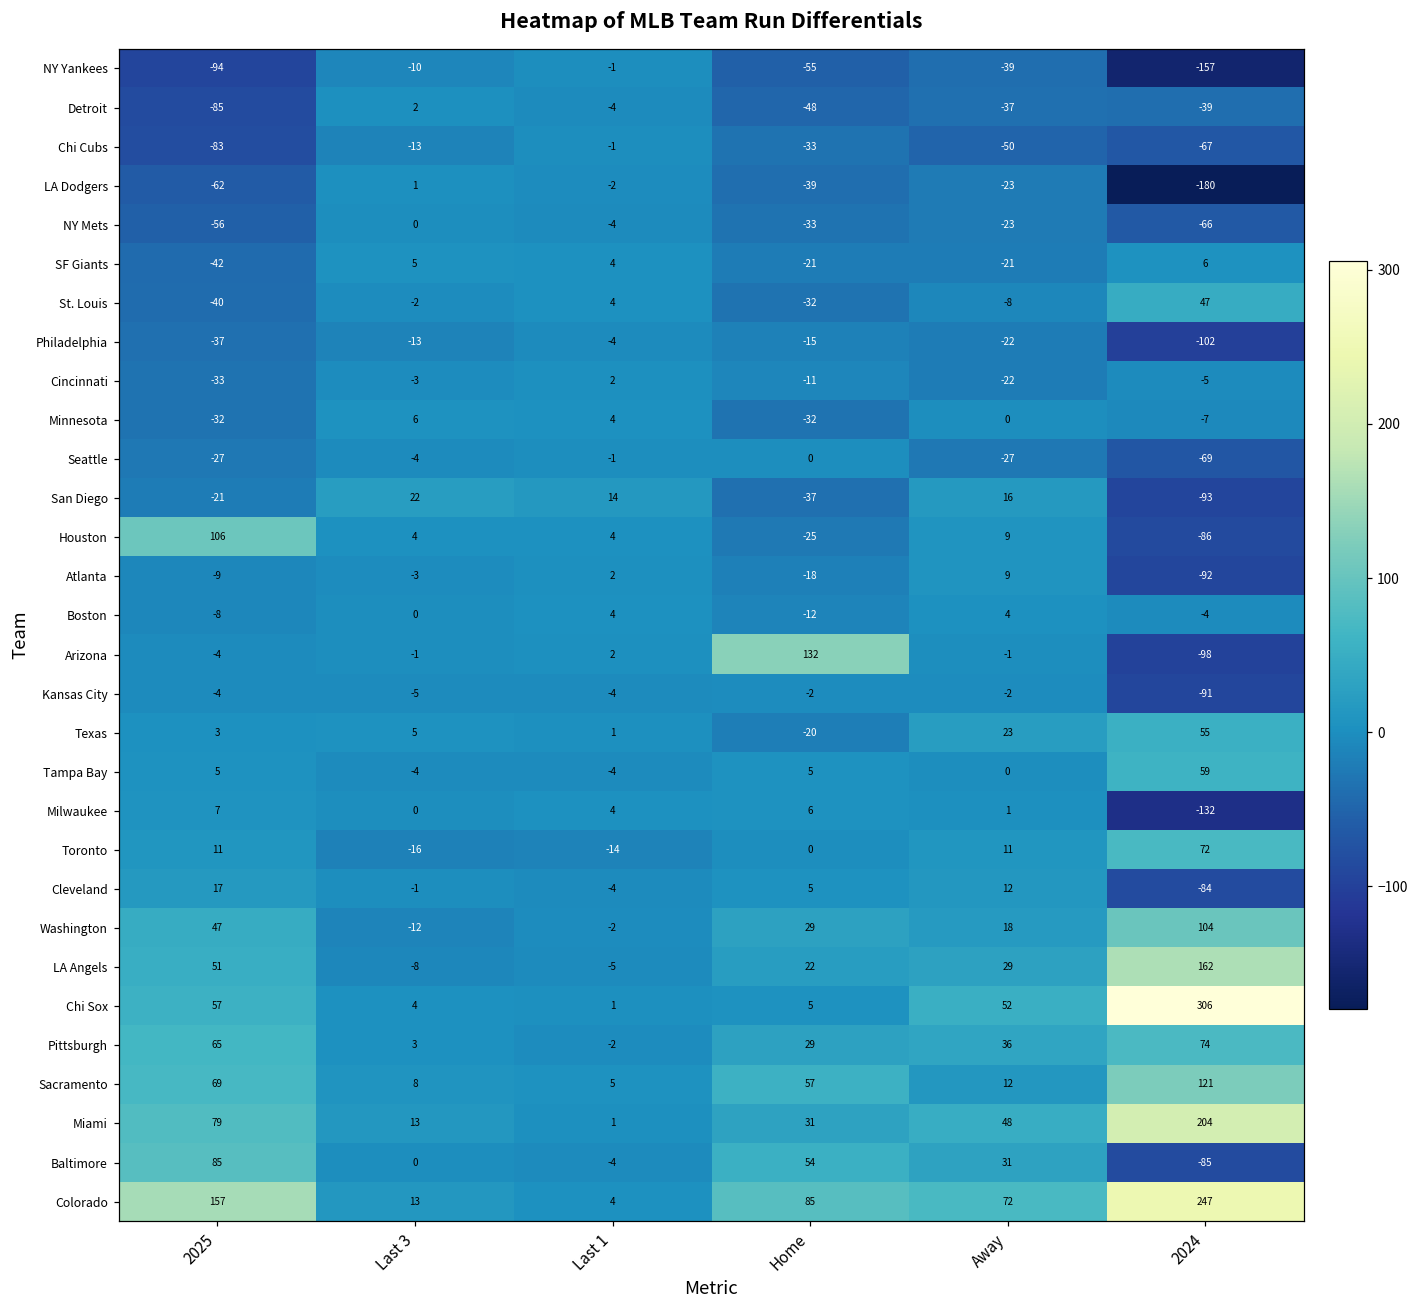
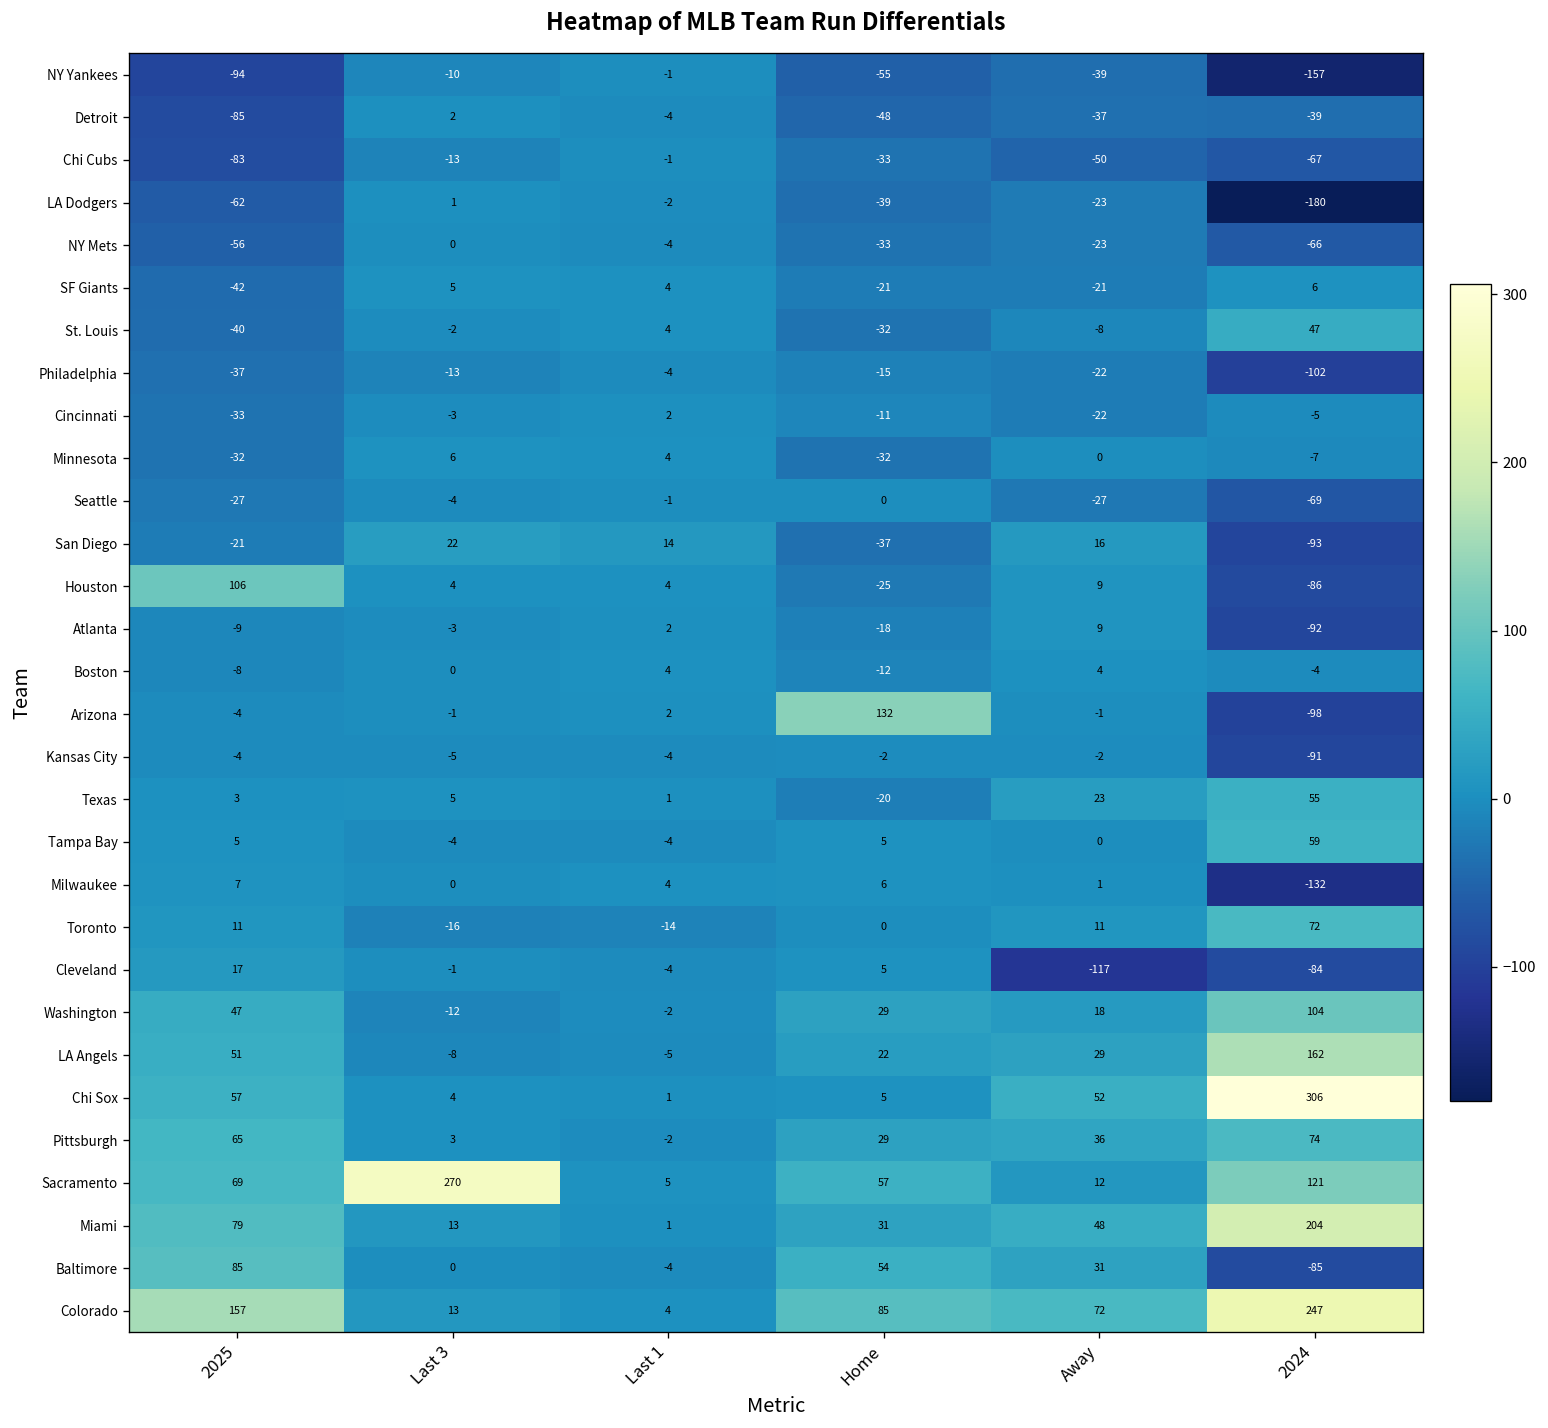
Cleveland, Away: 12 -> -117
Sacramento, Last 3: 8 -> 270
